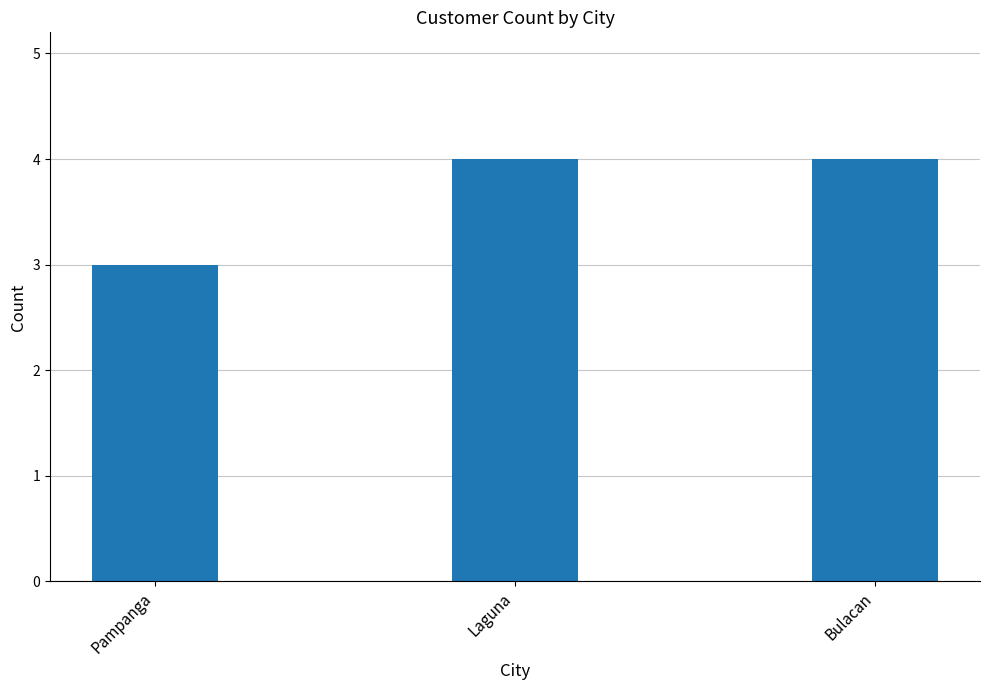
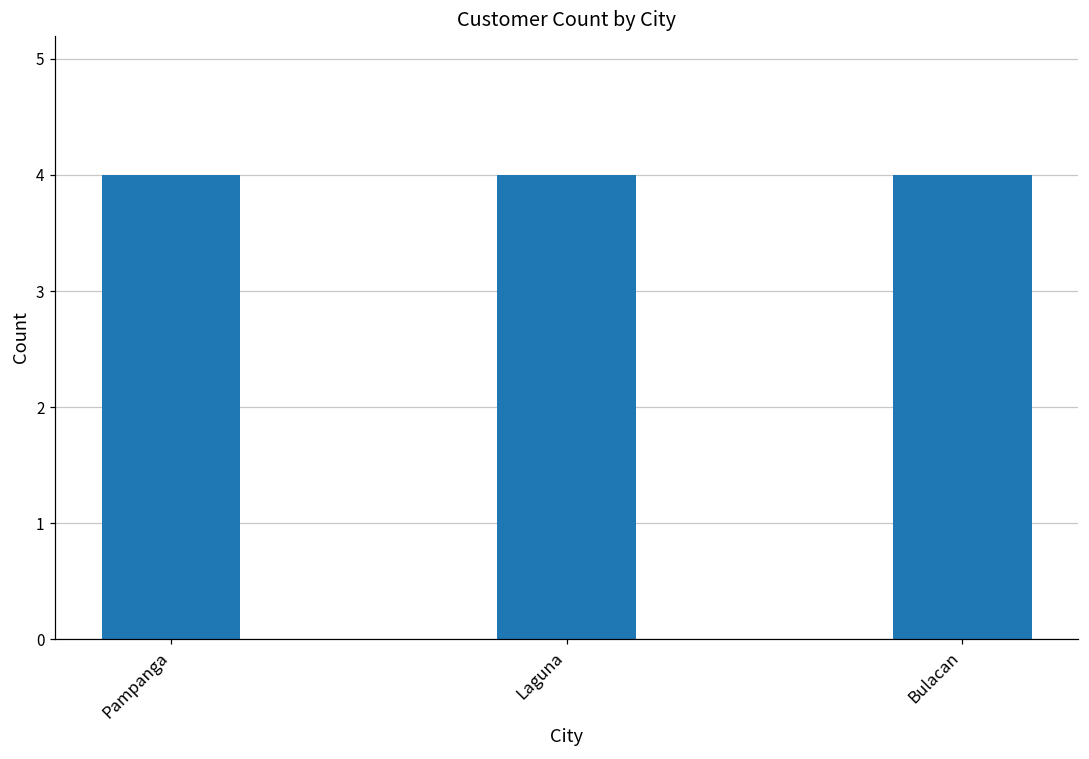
Pampanga: 3 -> 4
